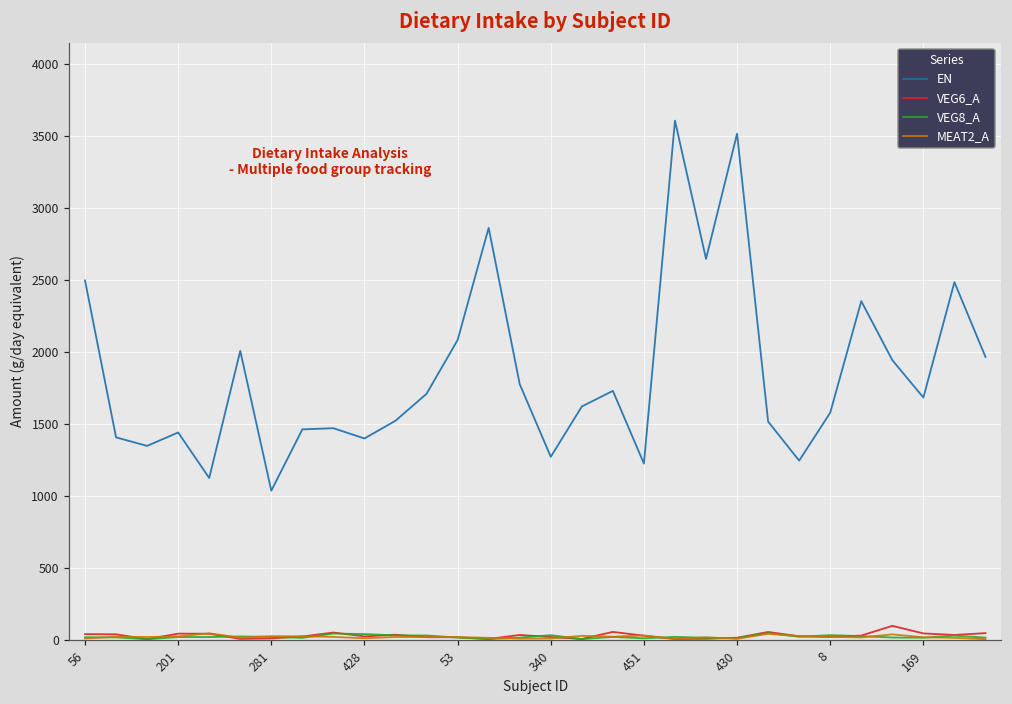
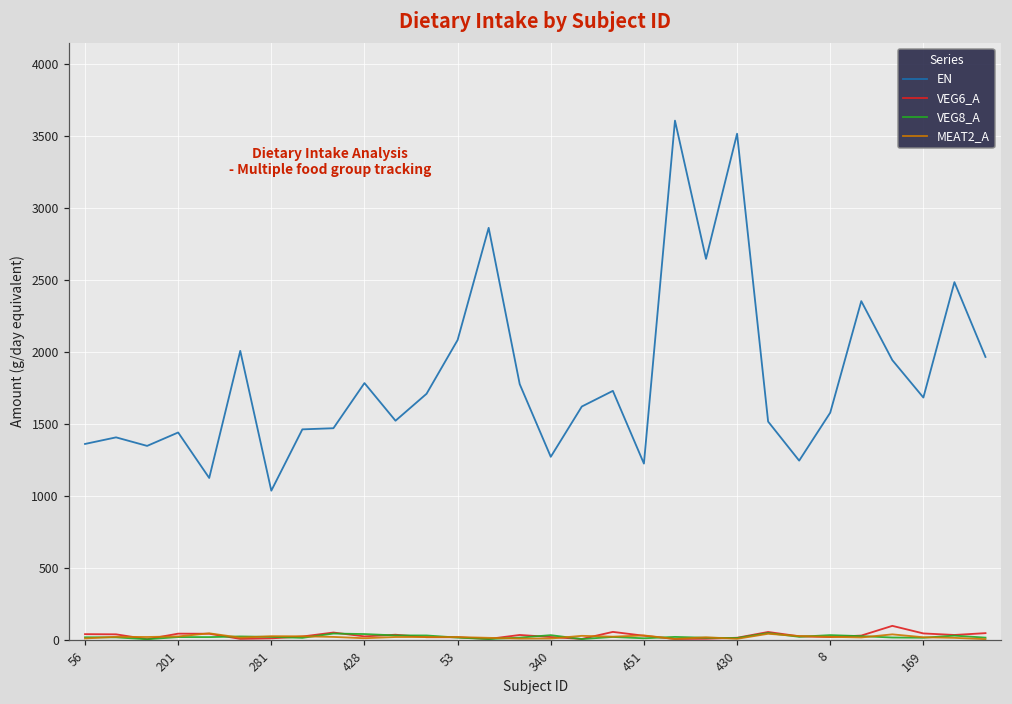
EN, 56: 2500 -> 1360
EN, 428: 1400 -> 1780
